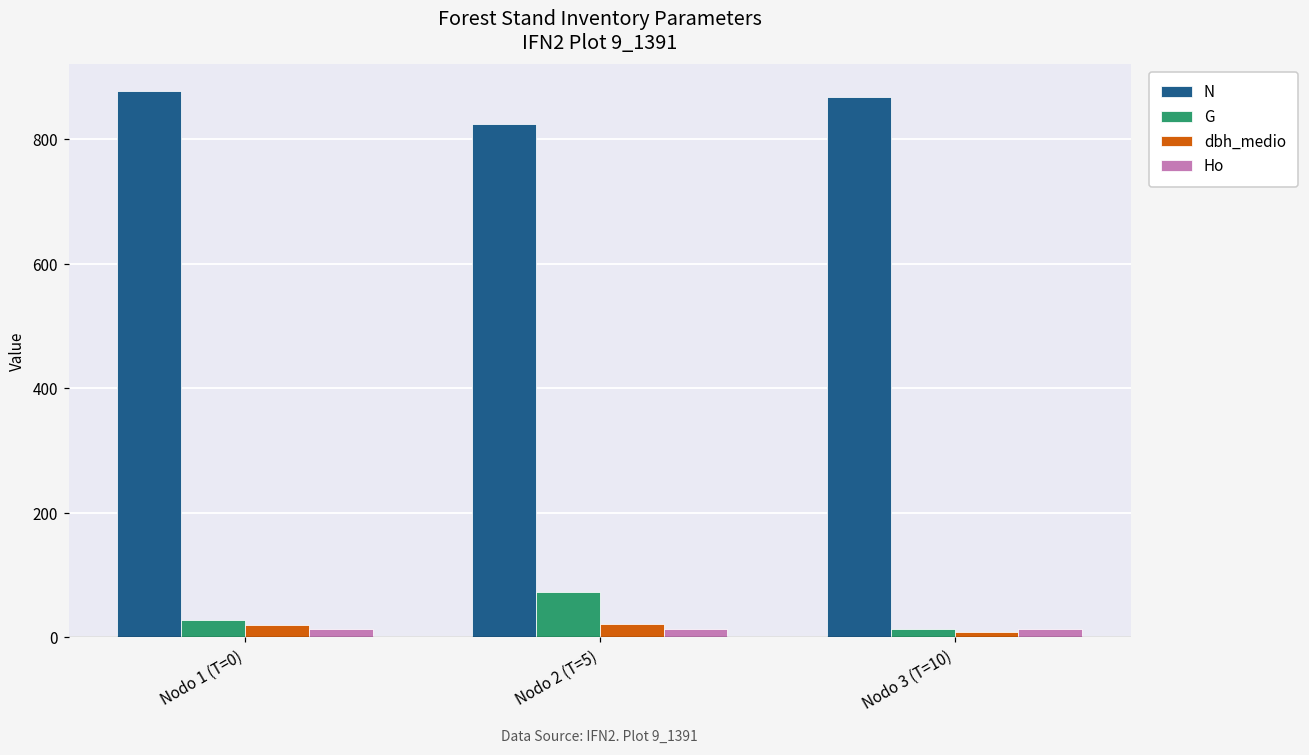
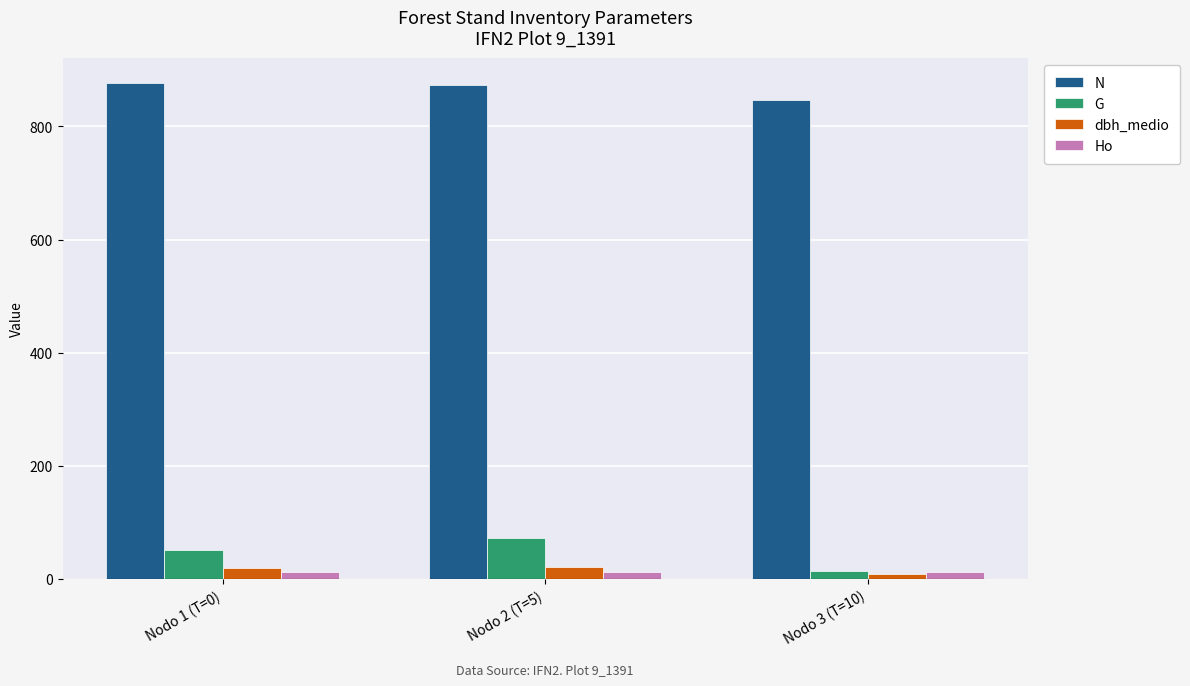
G, Nodo 1 (T=0): 30 -> 50
N, Nodo 2 (T=5): 820 -> 870
N, Nodo 3 (T=10): 870 -> 850
